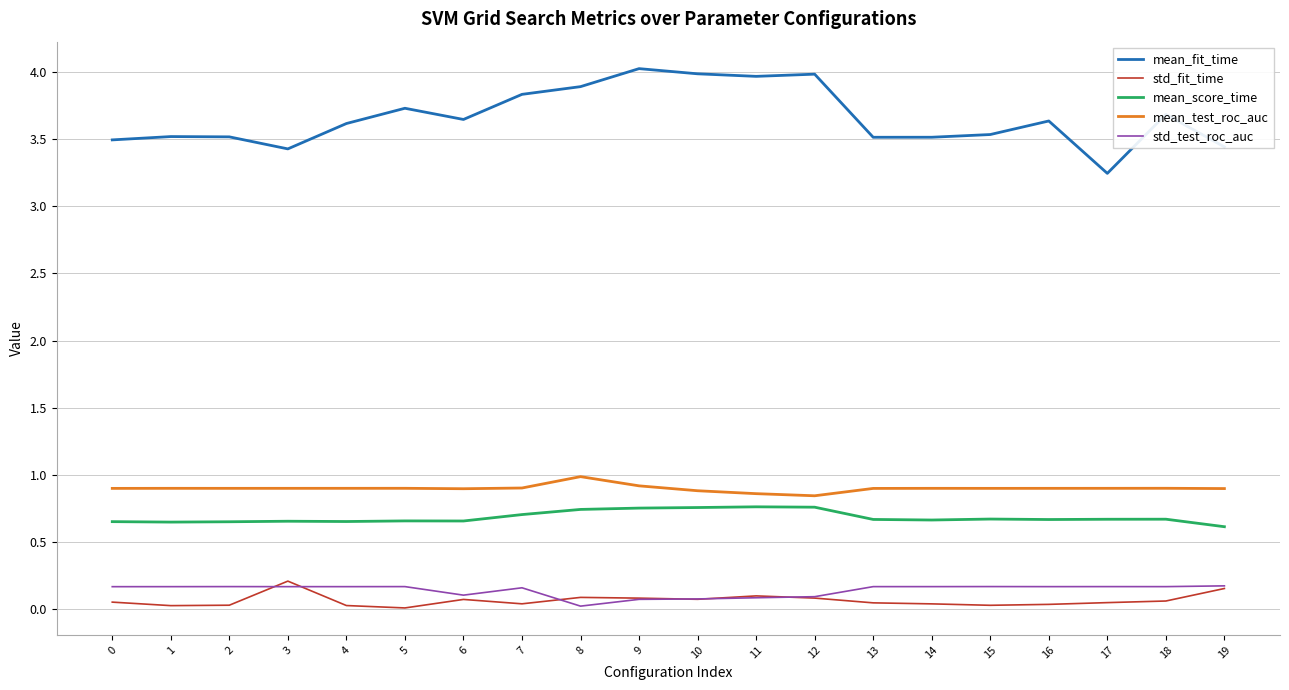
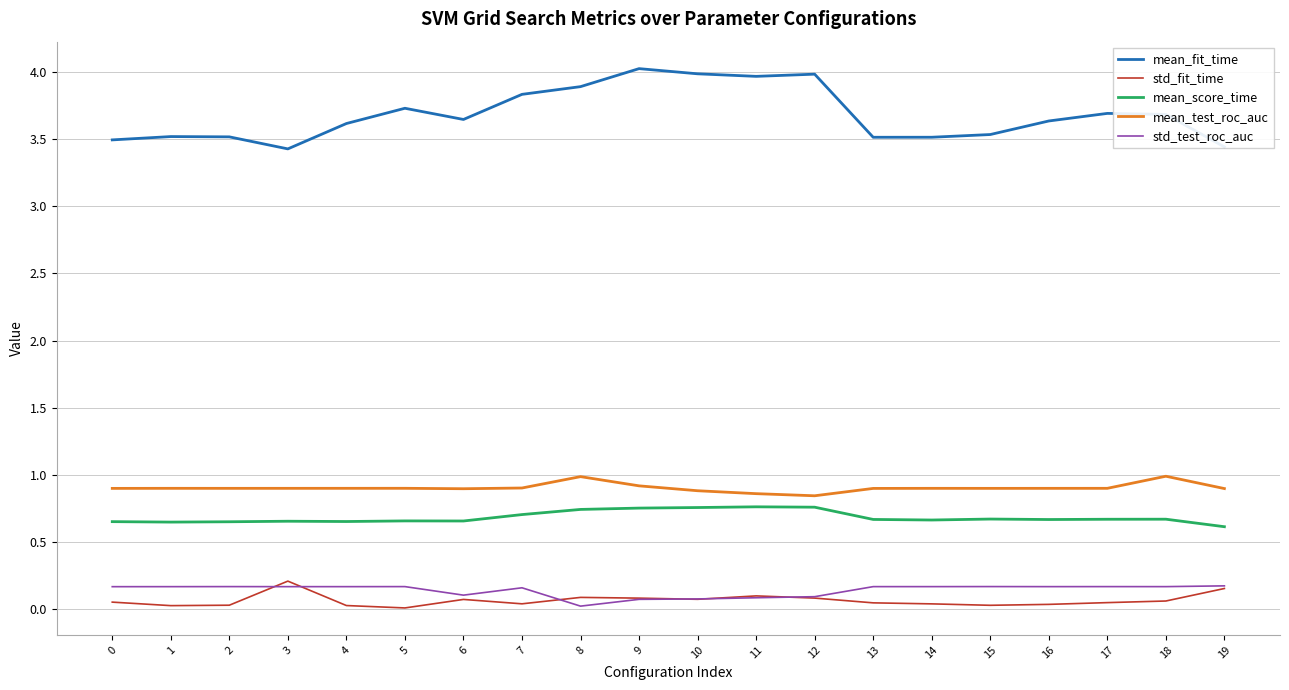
mean_fit_time, 17: 3.24 -> 3.69
mean_test_roc_auc, 18: 0.90 -> 0.99
